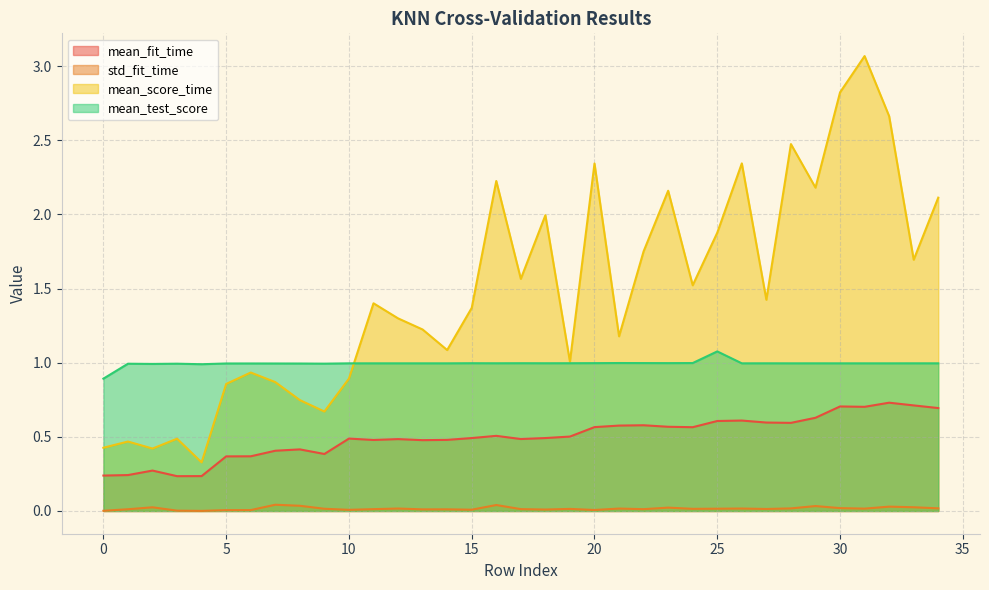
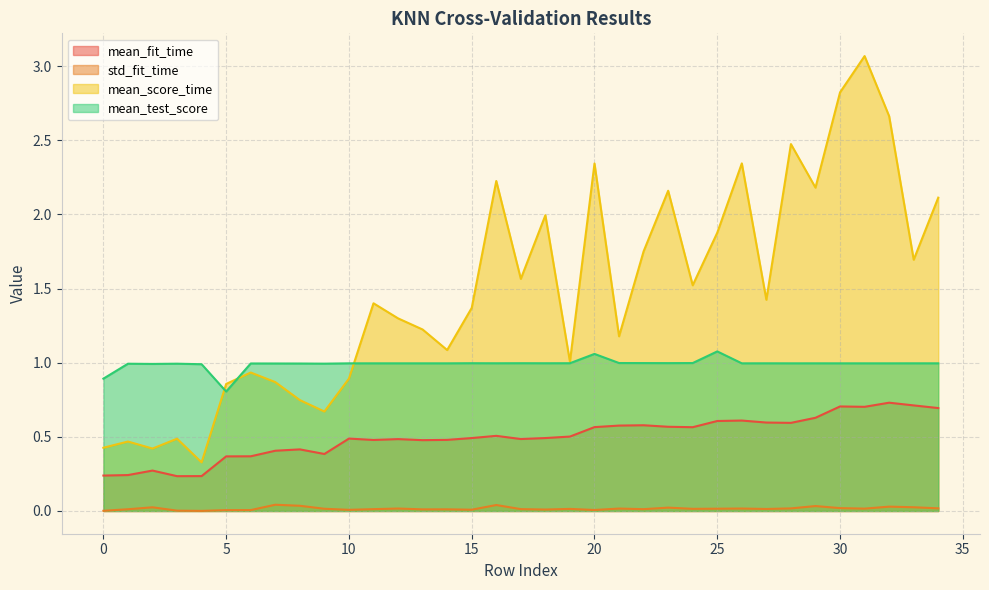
mean_test_score, 5: 0.99 -> 0.81
mean_test_score, 20: 1.00 -> 1.06
